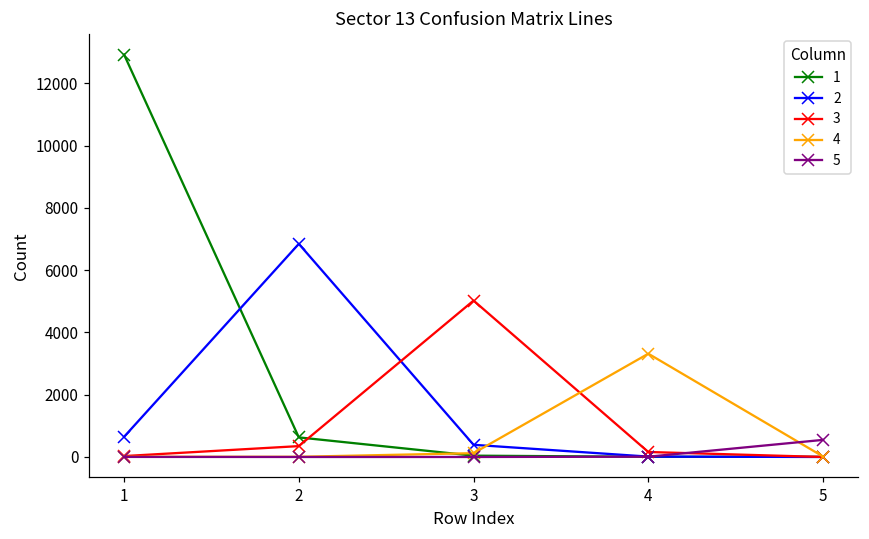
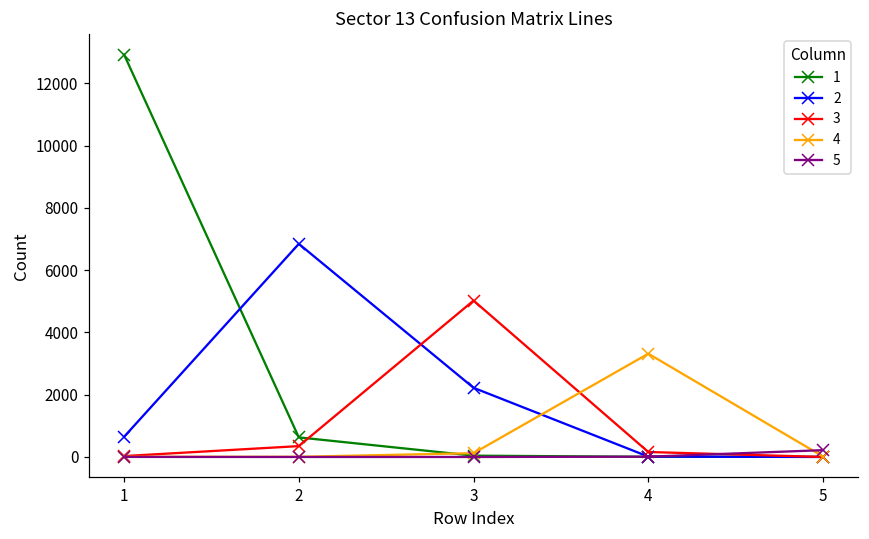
2, 3: 400 -> 2200
5, 5: 500 -> 200
